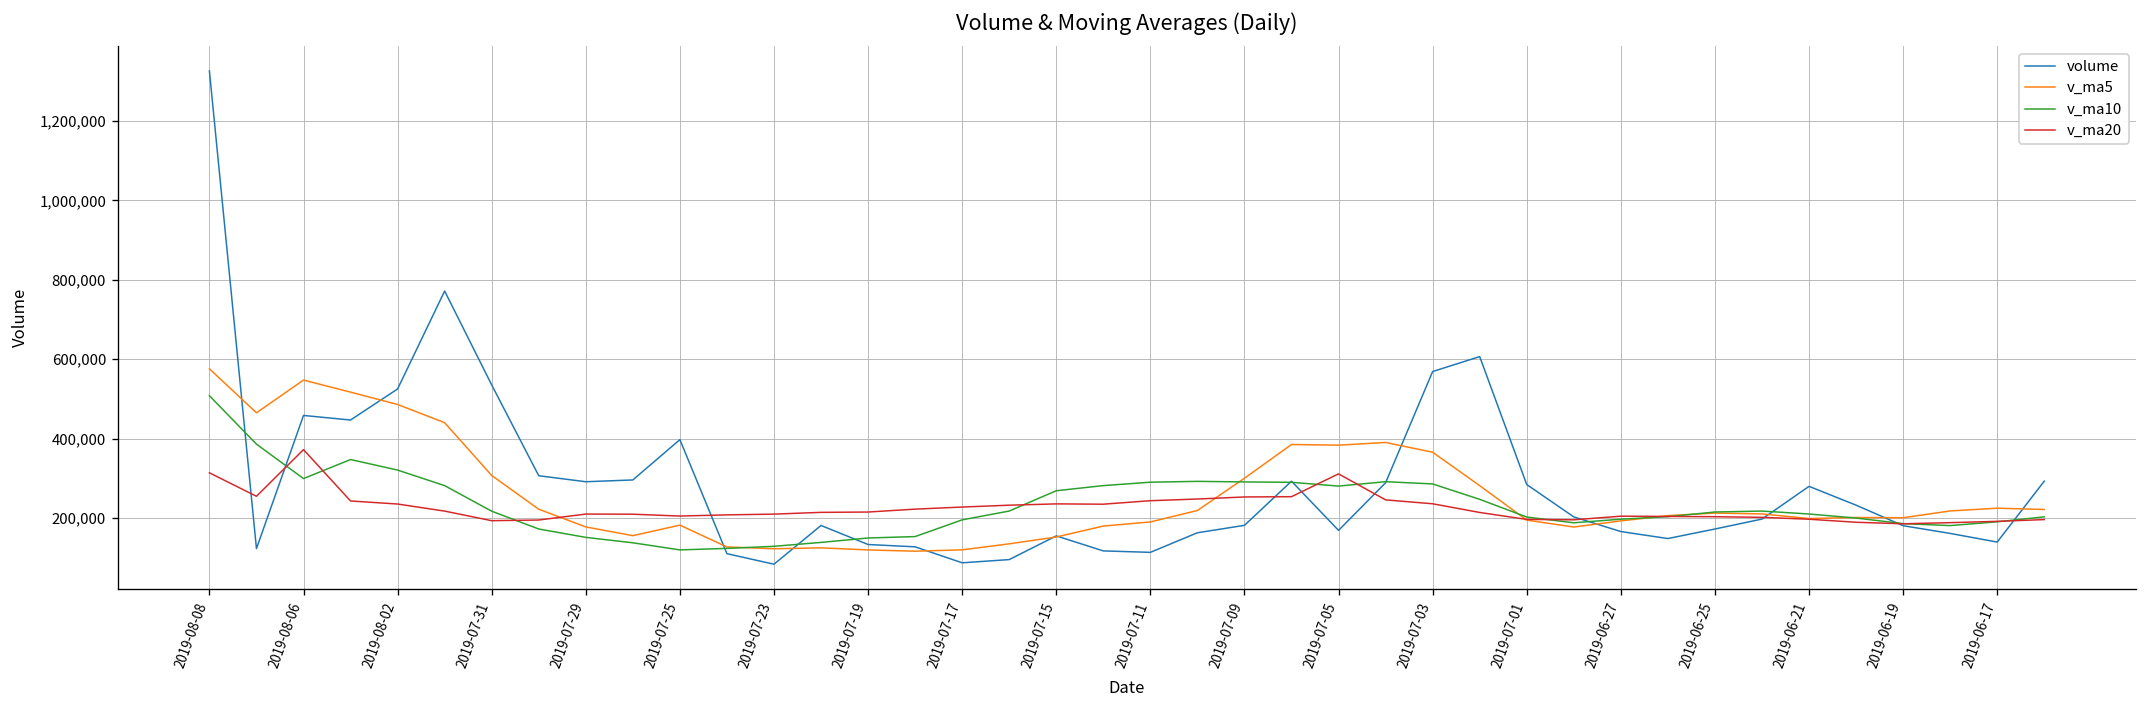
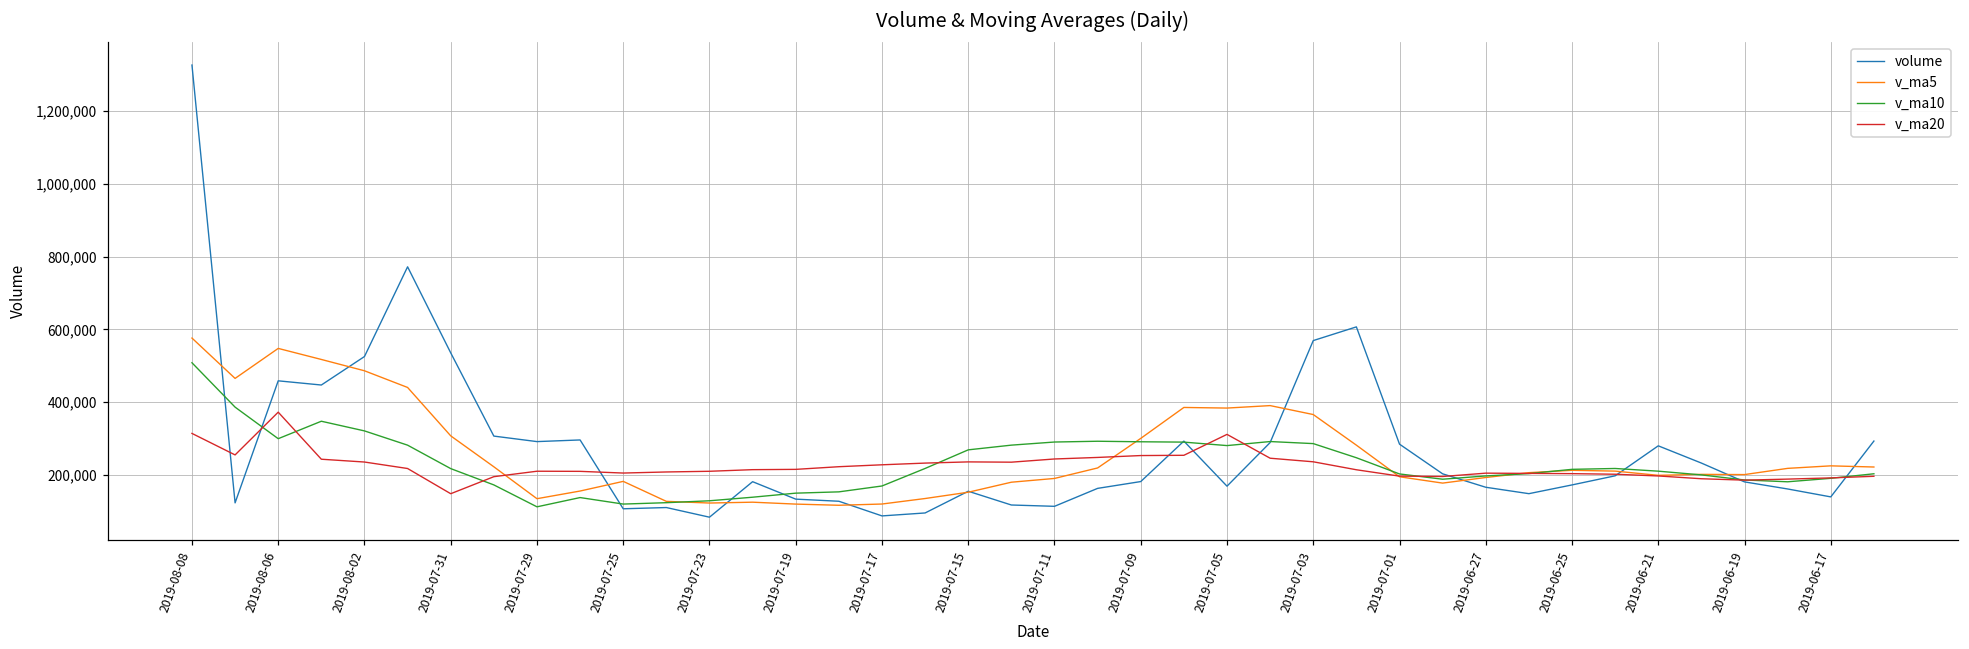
v_ma20, 2019-07-31: 190,000 -> 150,000
v_ma5, 2019-07-29: 180,000 -> 130,000
v_ma10, 2019-07-29: 150,000 -> 110,000
volume, 2019-07-25: 400,000 -> 110,000
v_ma10, 2019-07-17: 200,000 -> 170,000
